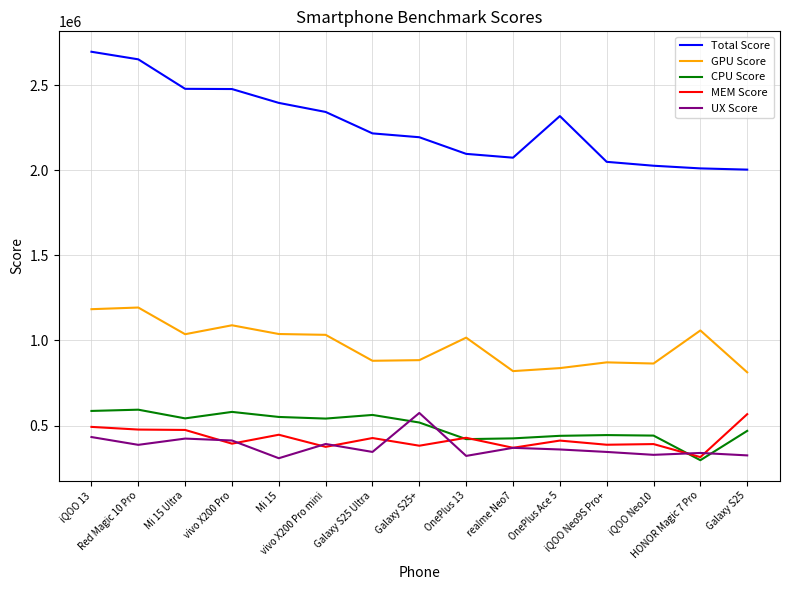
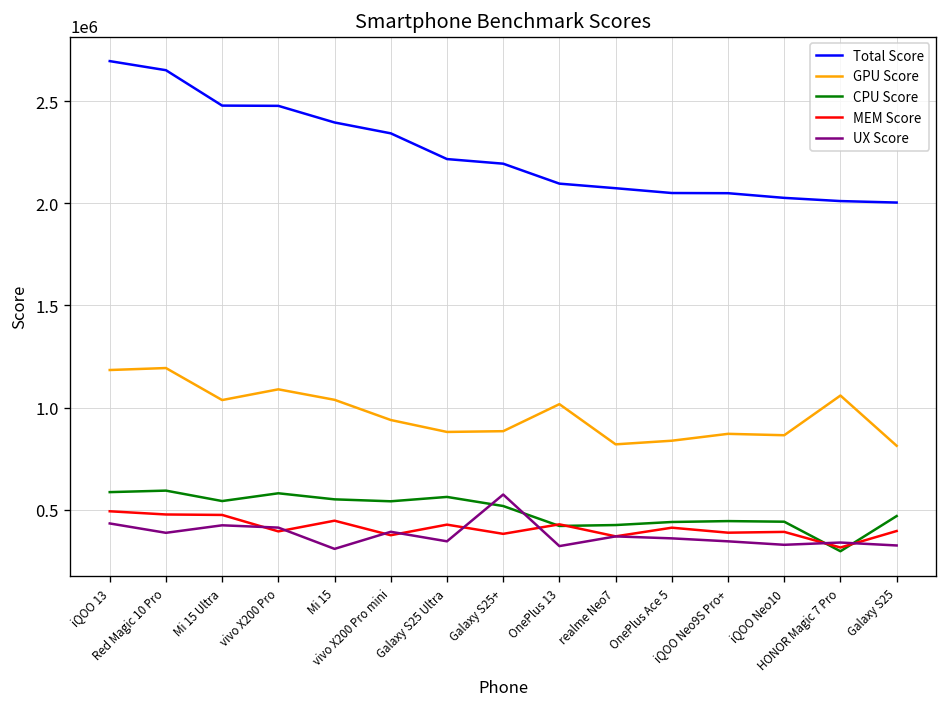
GPU Score, vivo X200 Pro mini: 1030000 -> 940000
Total Score, OnePlus Ace 5: 2320000 -> 2050000
MEM Score, Galaxy S25: 570000 -> 400000
